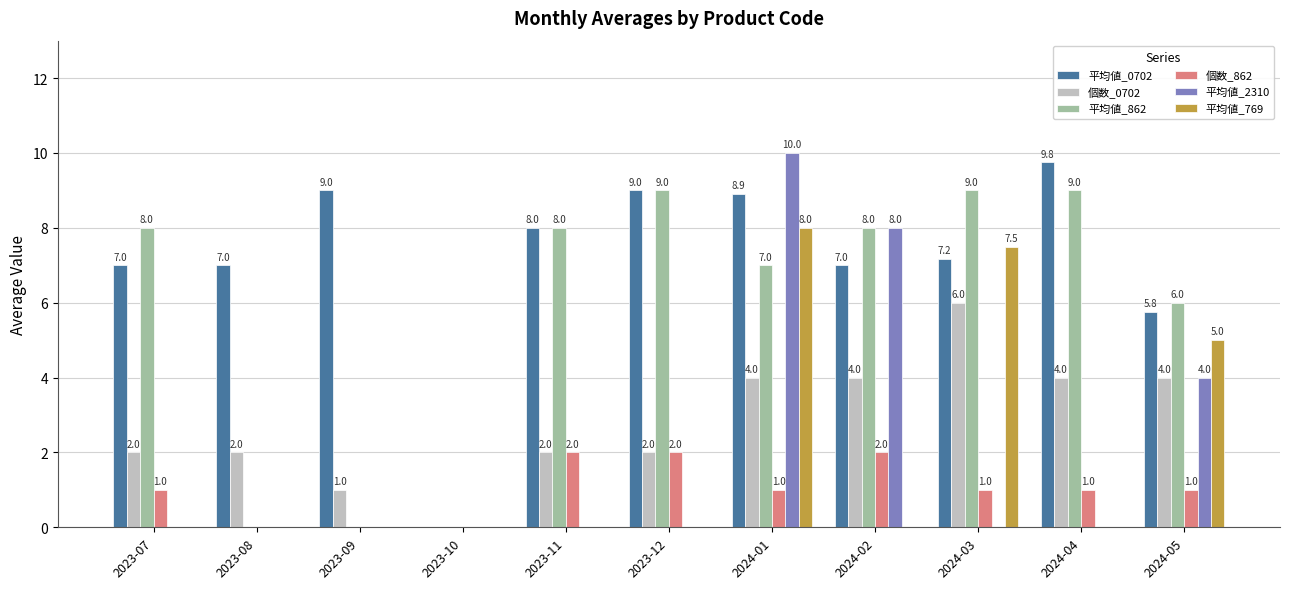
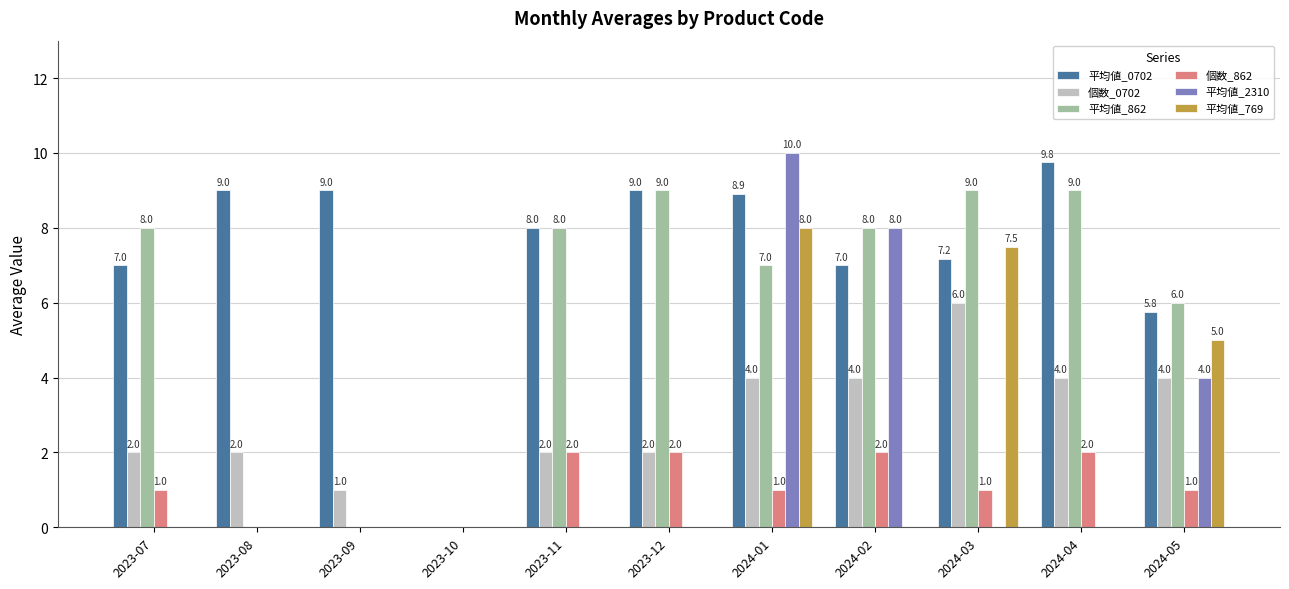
平均値_0702, 2023-08: 7.0 -> 9.0
個数_862, 2024-04: 1.0 -> 2.0
